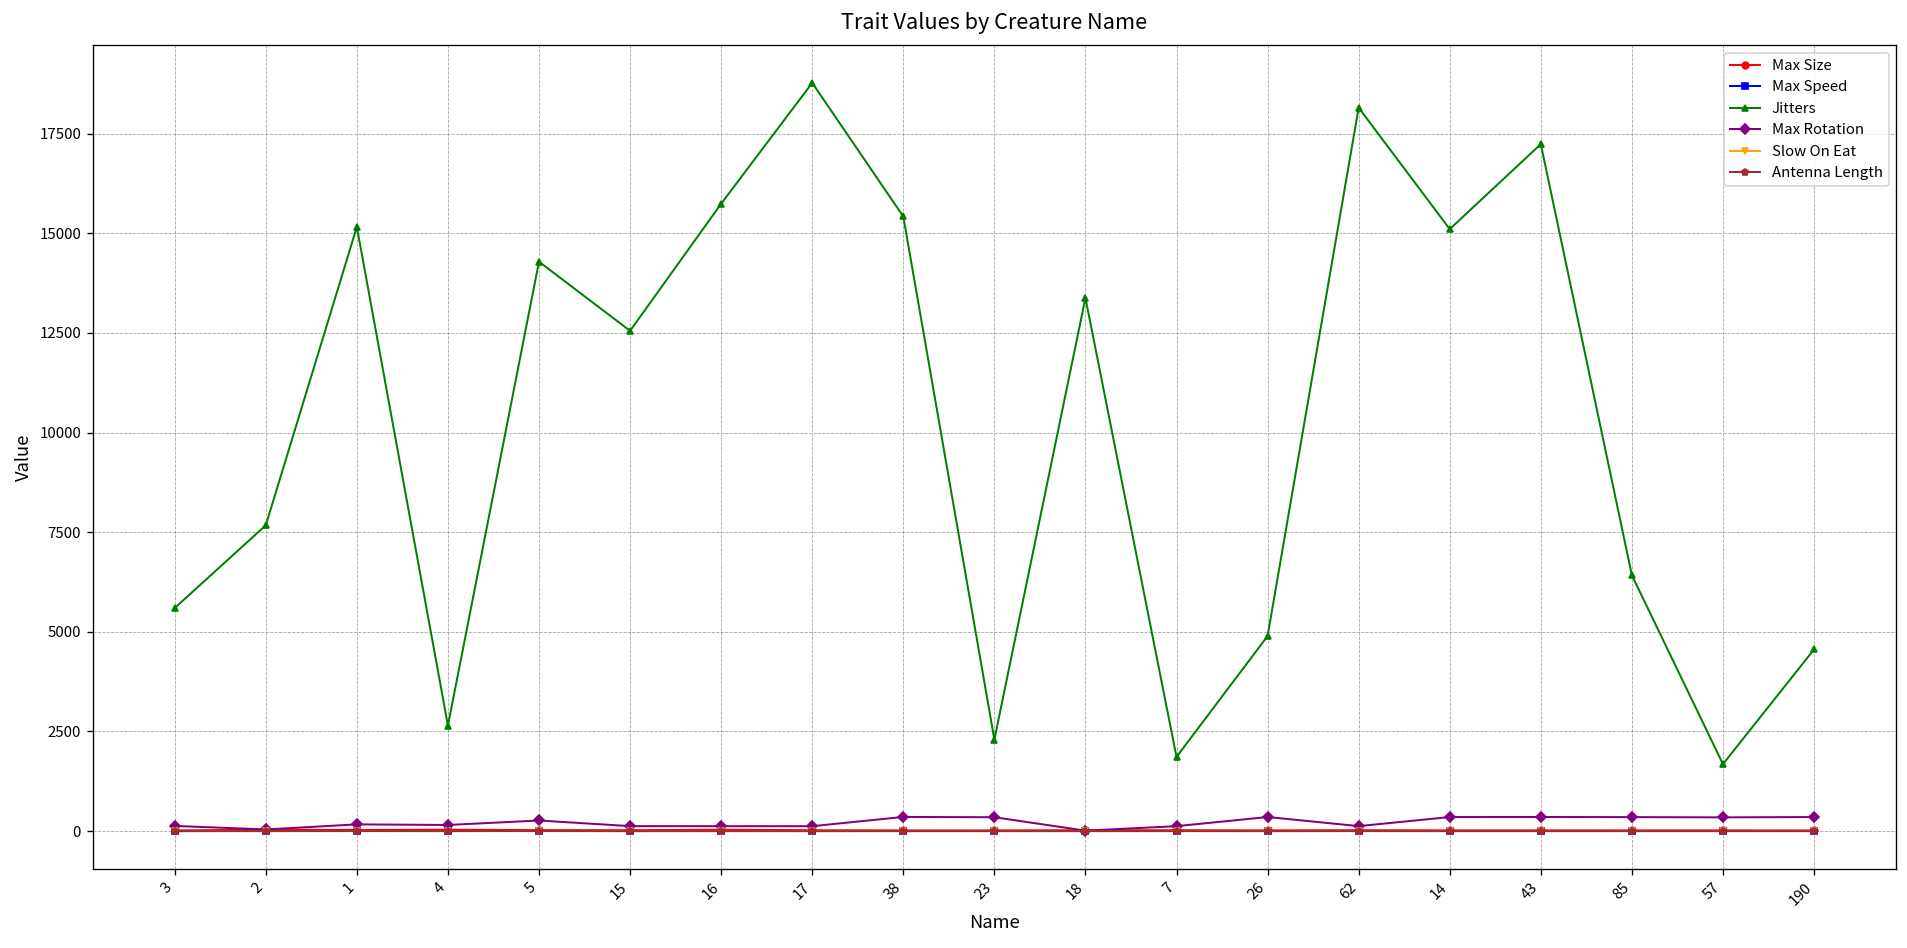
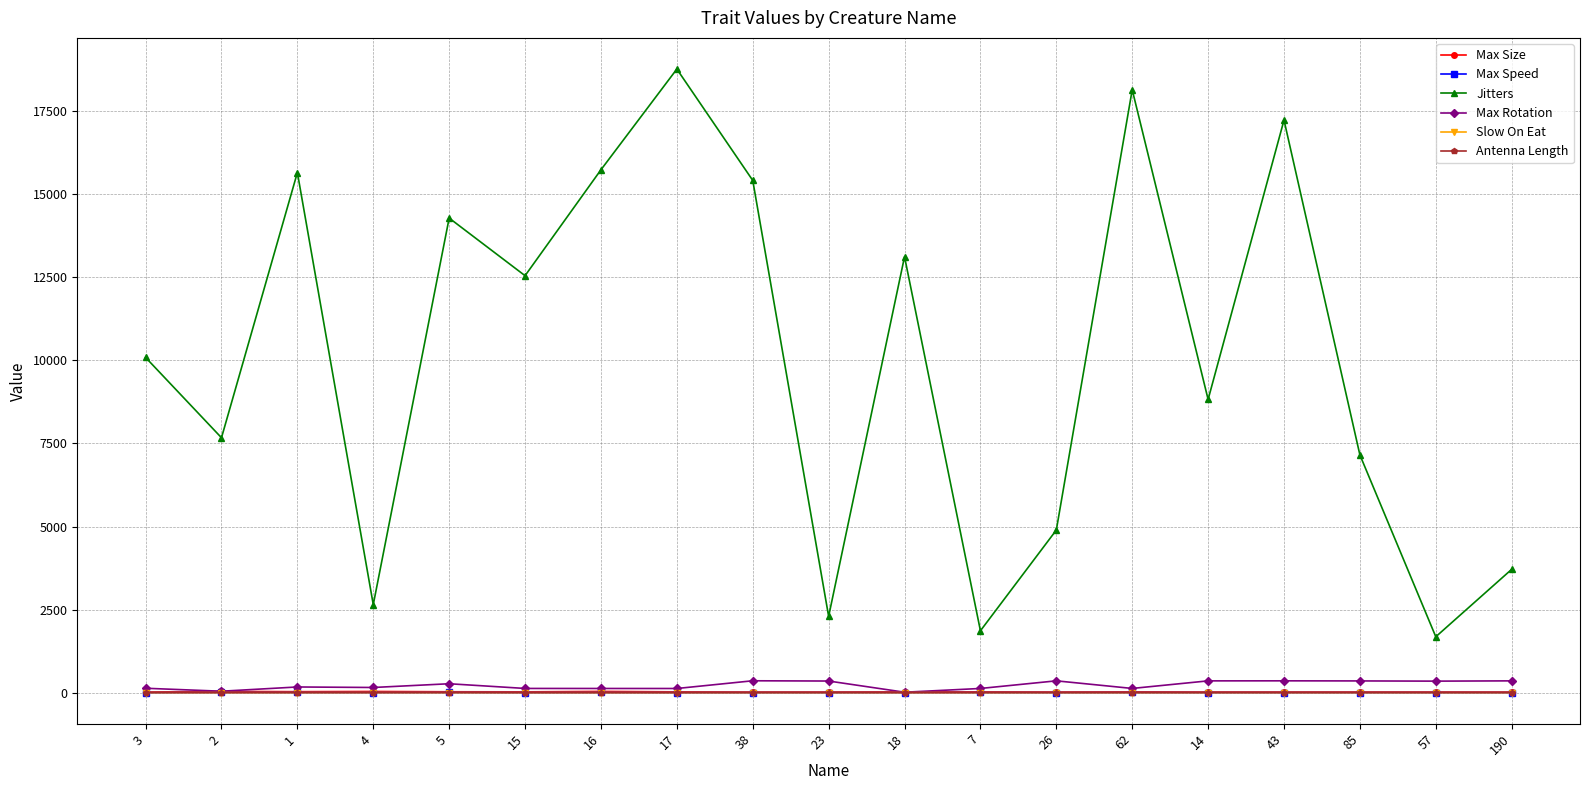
Jitters, 3: 5600 -> 10100
Jitters, 1: 15200 -> 15700
Jitters, 18: 13400 -> 13100
Jitters, 14: 15100 -> 8800
Jitters, 85: 6400 -> 7200
Jitters, 190: 4600 -> 3700
